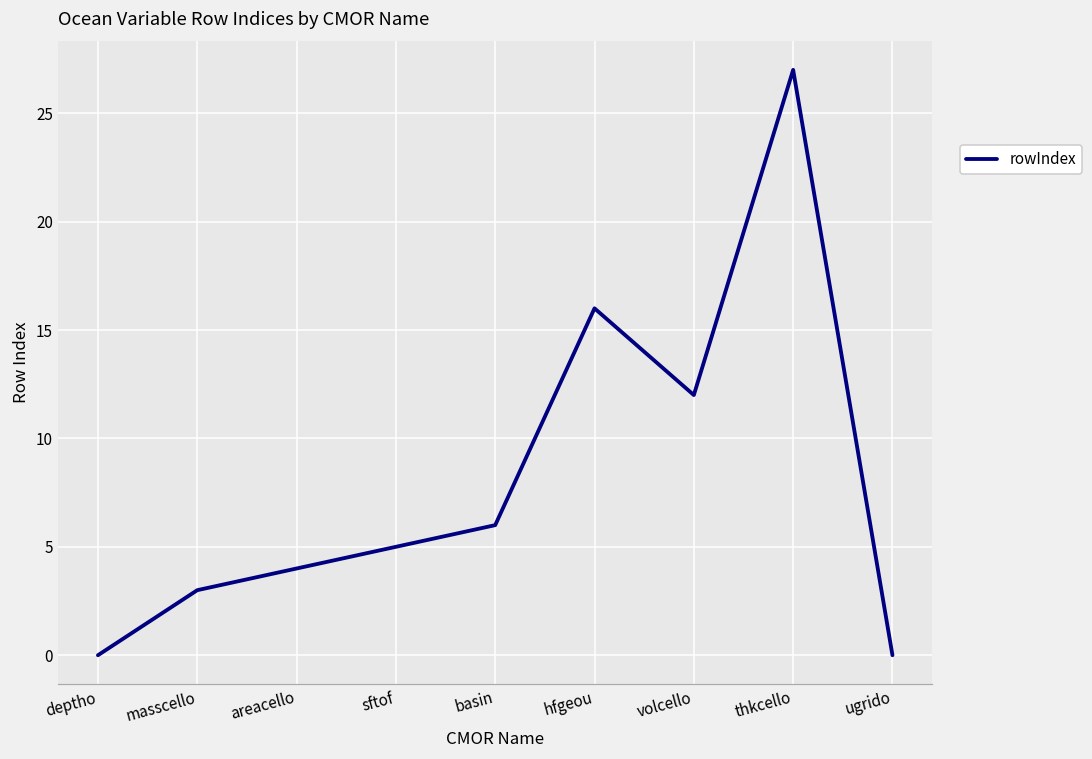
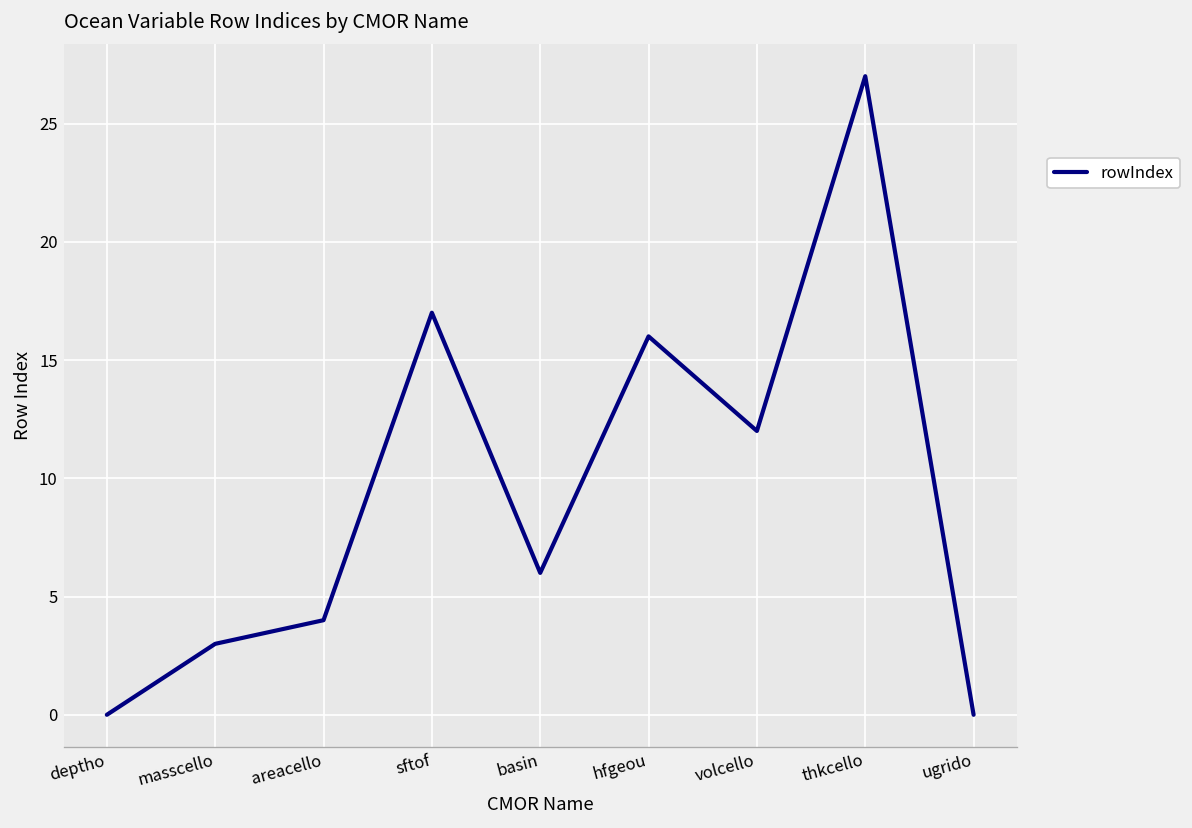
sftof: 5 -> 17
